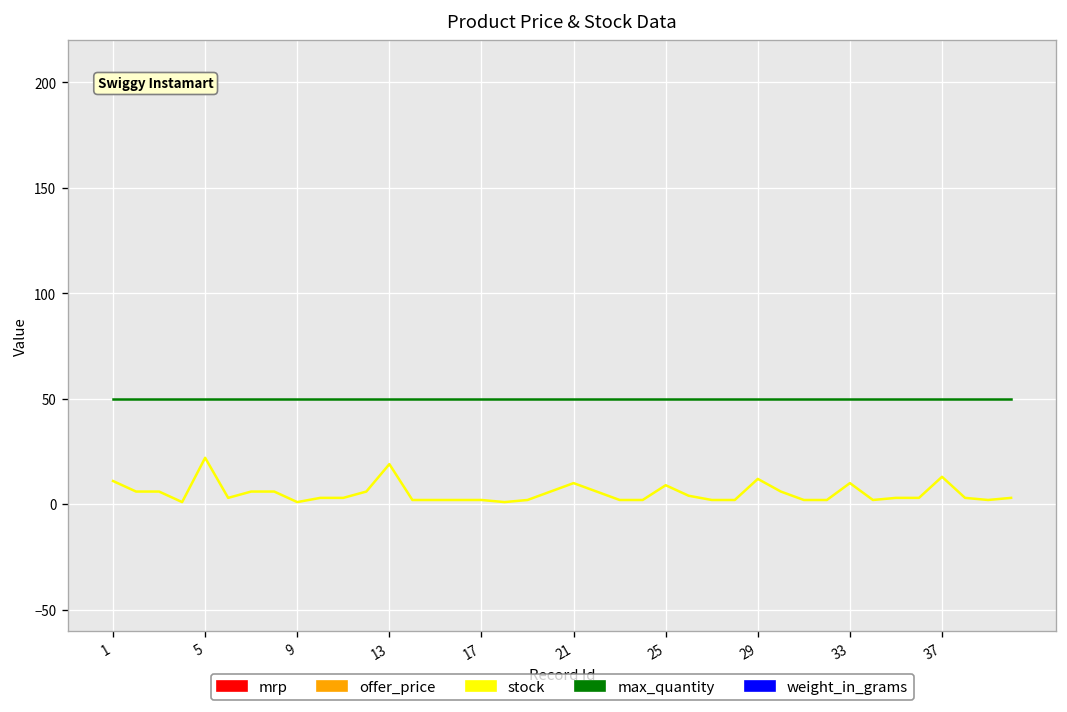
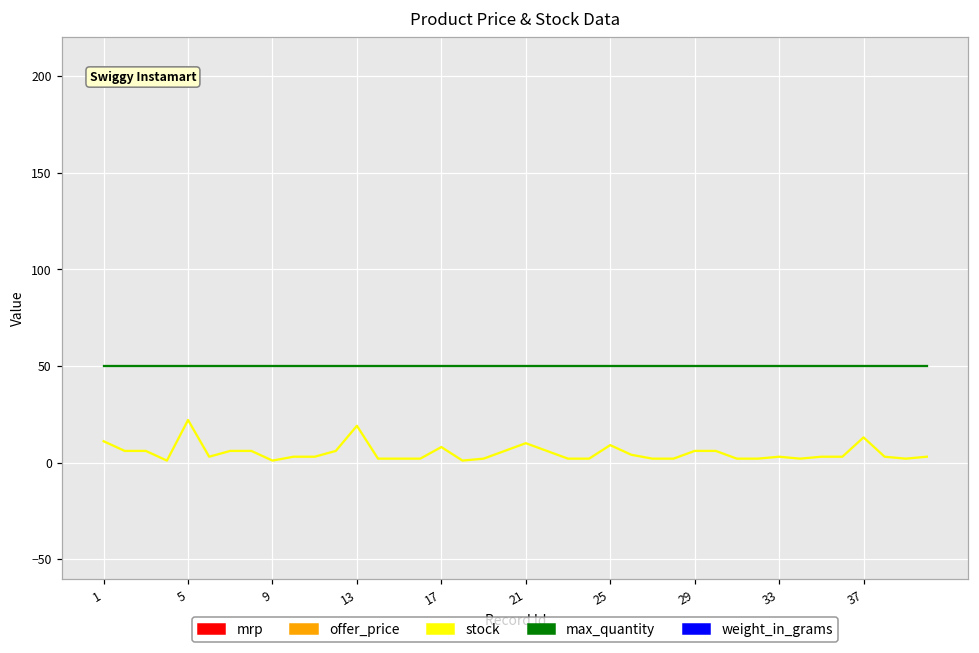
stock, 17: 2 -> 8
stock, 29: 12 -> 6
stock, 33: 10 -> 3
